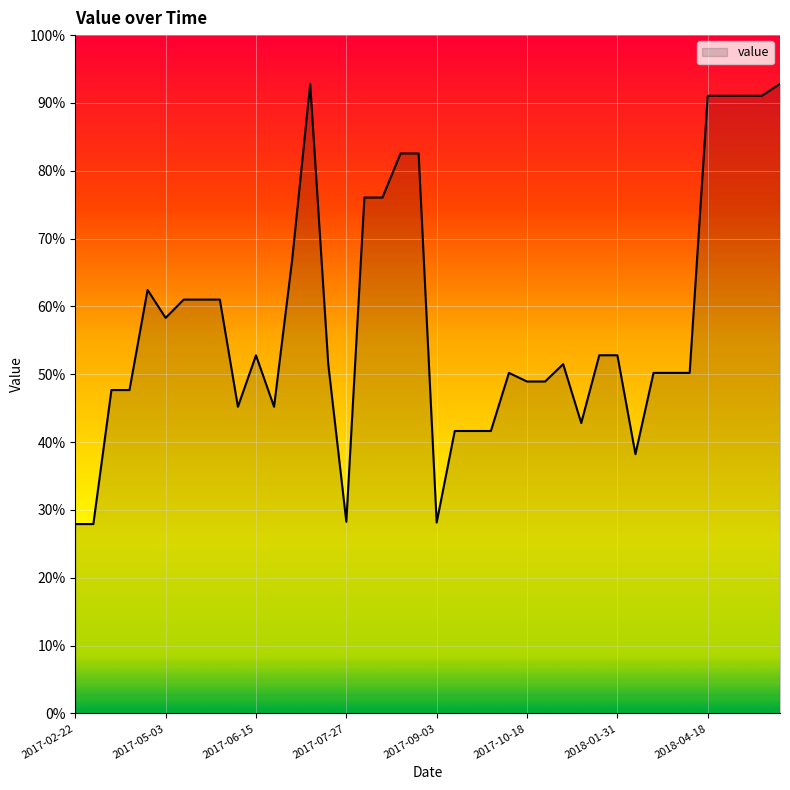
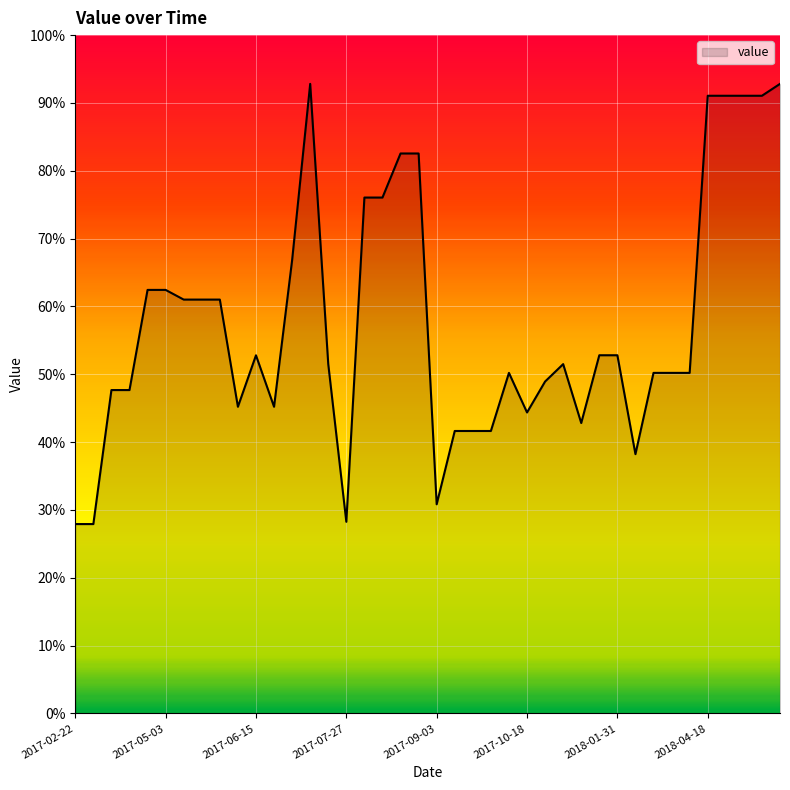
2017-05-03: 58% -> 62%
2017-09-03: 28% -> 31%
2017-10-18: 49% -> 44%
